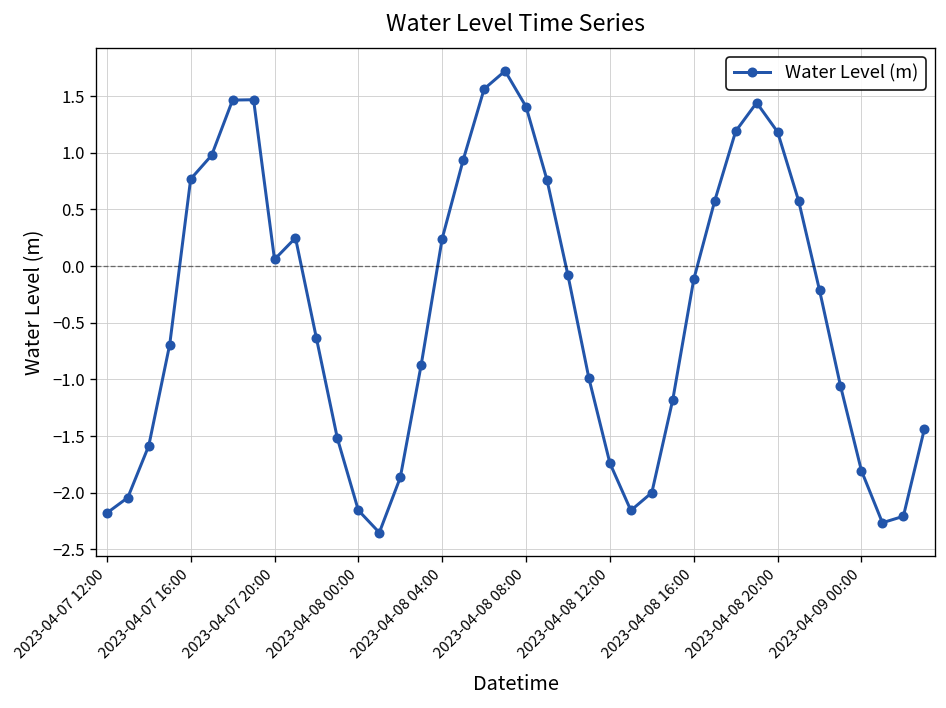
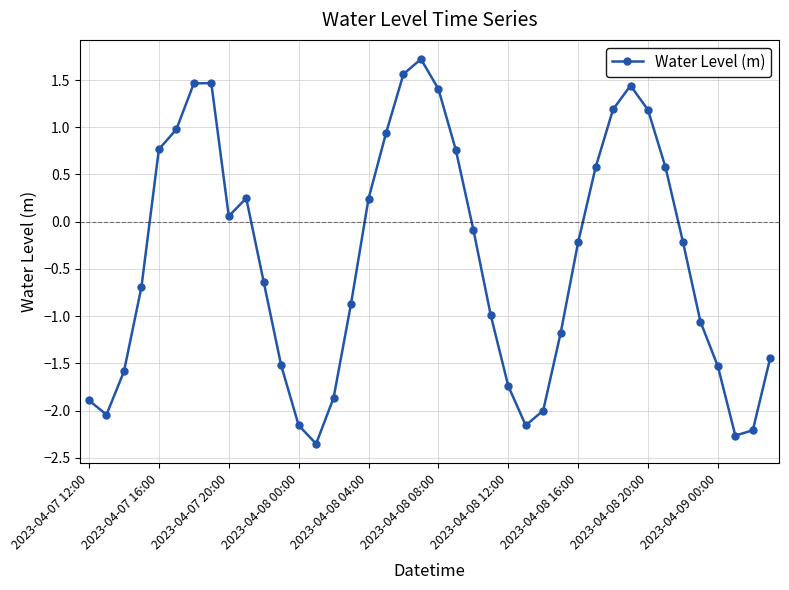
2023-04-07 12:00: -2.2 -> -1.9
2023-04-08 16:00: -0.1 -> -0.2
2023-04-09 00:00: -1.8 -> -1.5
